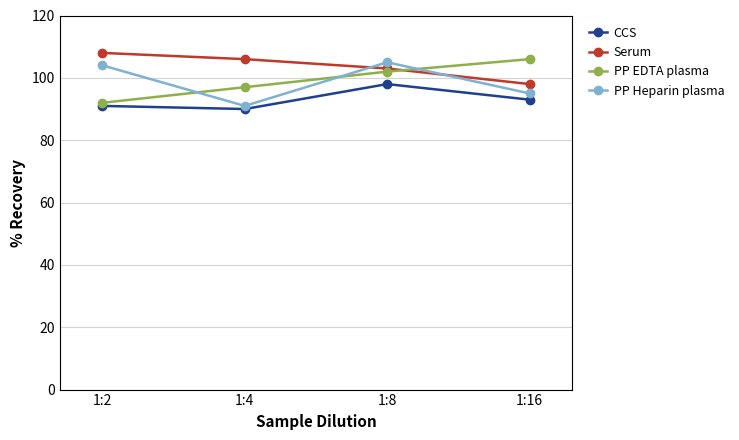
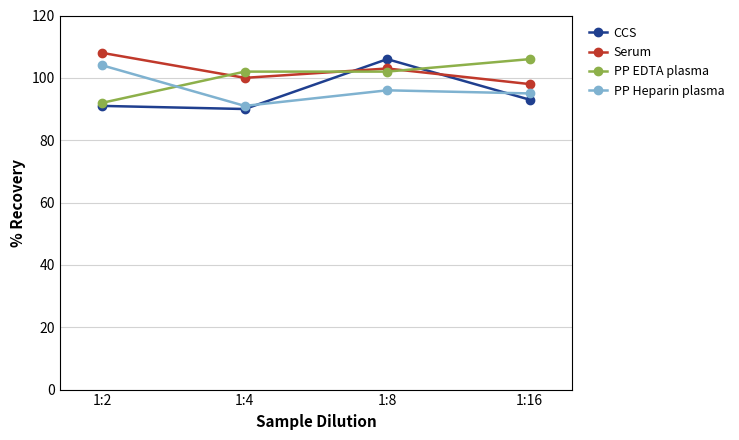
Serum, 1:4: 106 -> 100
PP EDTA plasma, 1:4: 97 -> 102
CCS, 1:8: 98 -> 106
PP Heparin plasma, 1:8: 105 -> 96
